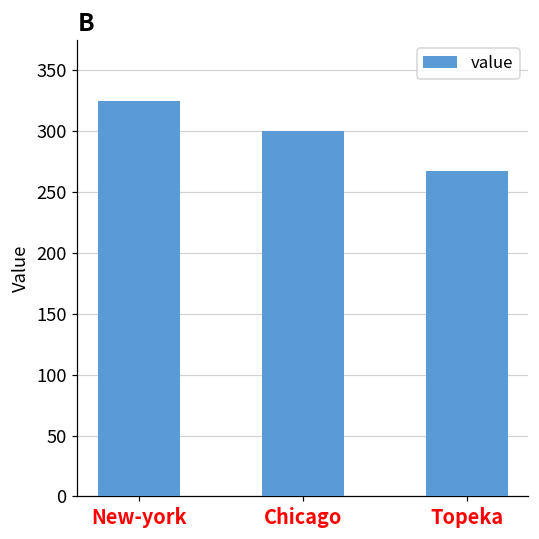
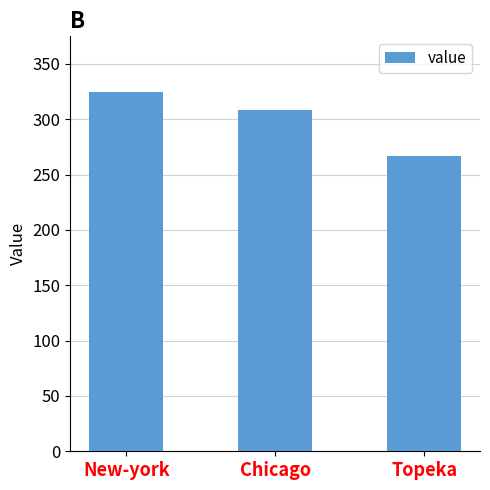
Chicago: 300 -> 308
